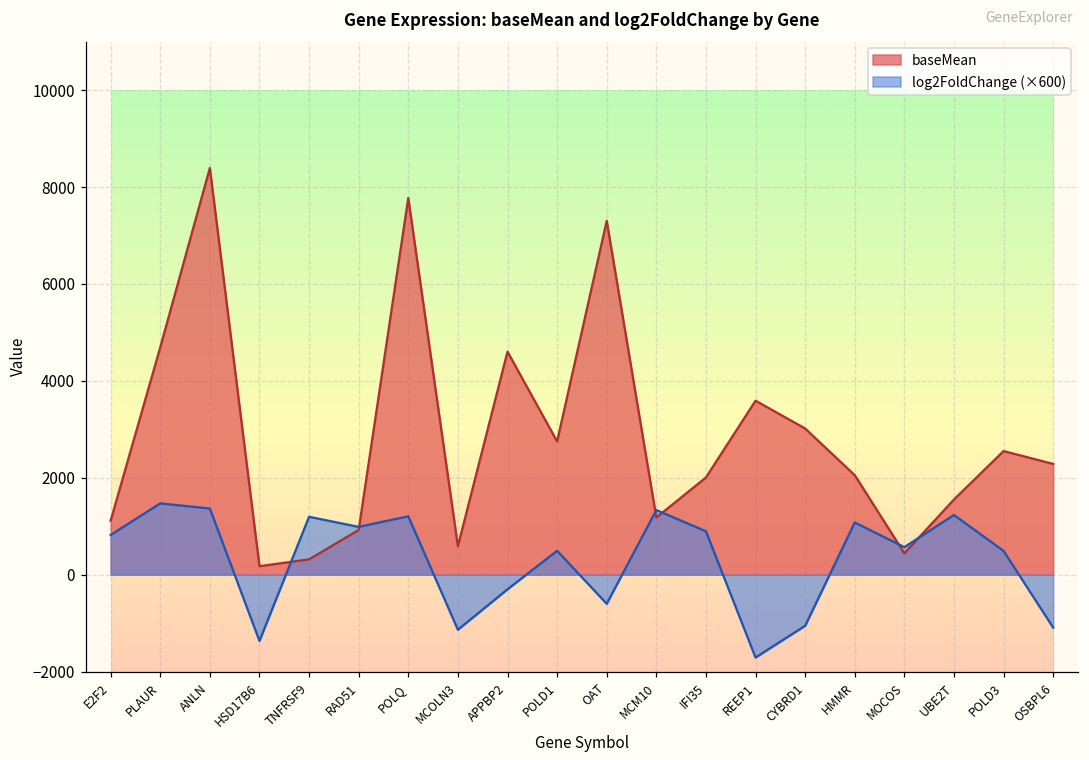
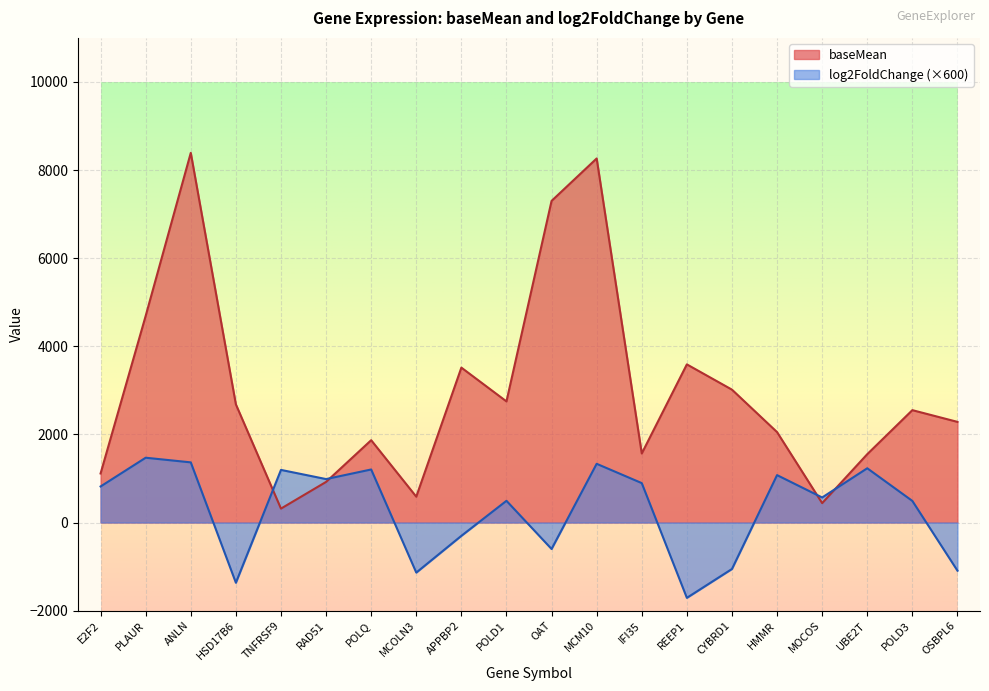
baseMean, HSD17B6: 200 -> 2700
baseMean, POLQ: 7800 -> 1900
baseMean, APPBP2: 4600 -> 3500
baseMean, MCM10: 1200 -> 8300
baseMean, IFI35: 2000 -> 1600
